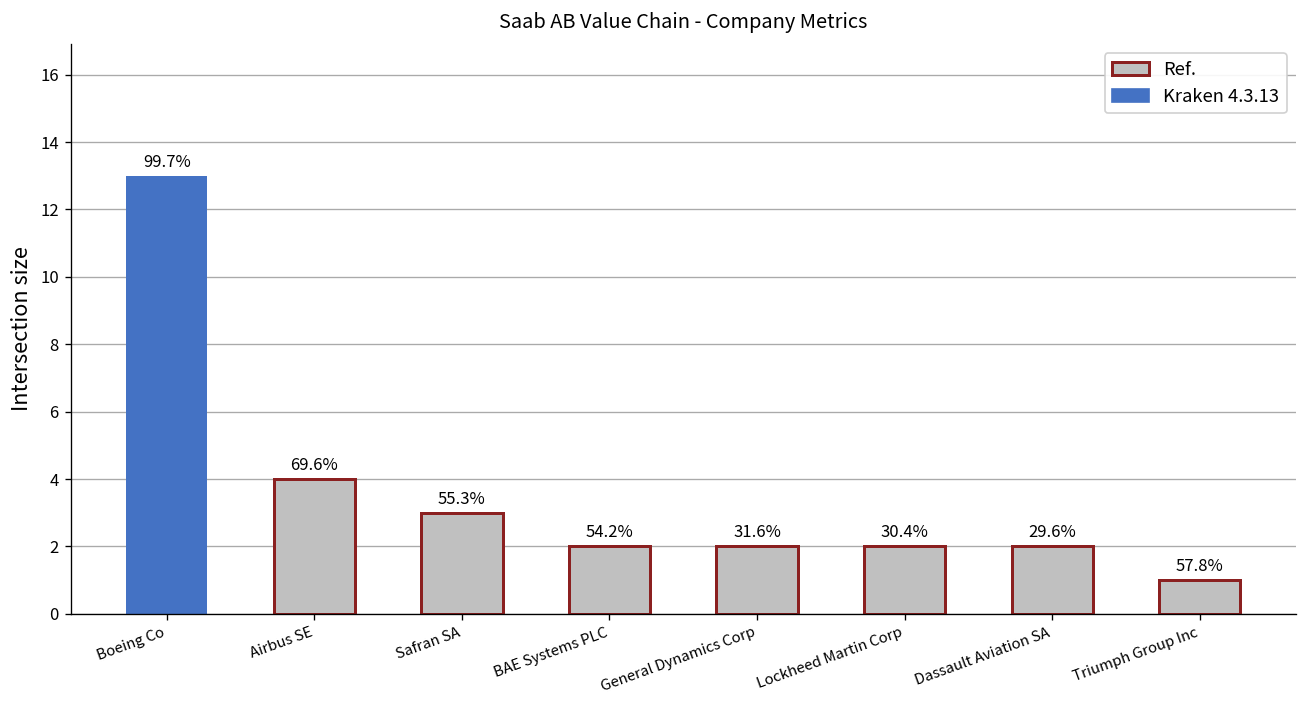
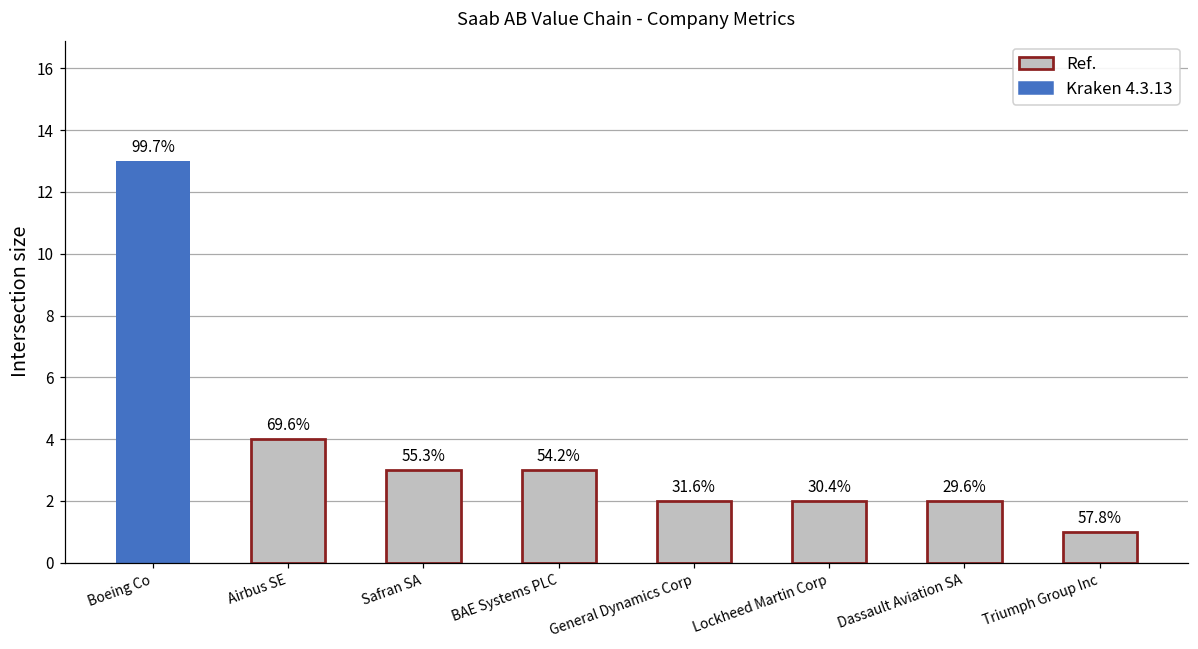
BAE Systems PLC: 2 -> 3
